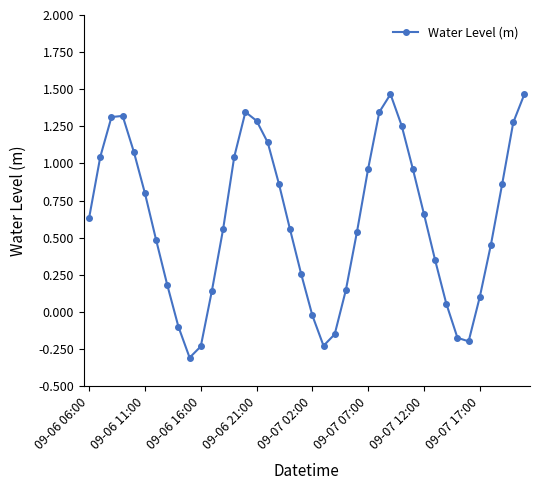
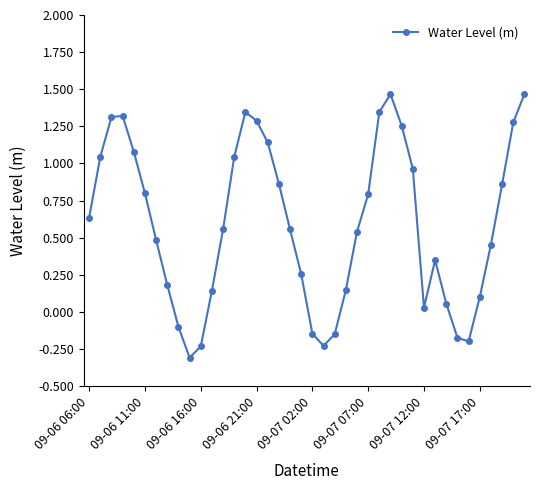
09-07 02:00: -0.02 -> -0.15
09-07 07:00: 0.97 -> 0.79
09-07 12:00: 0.66 -> 0.03
